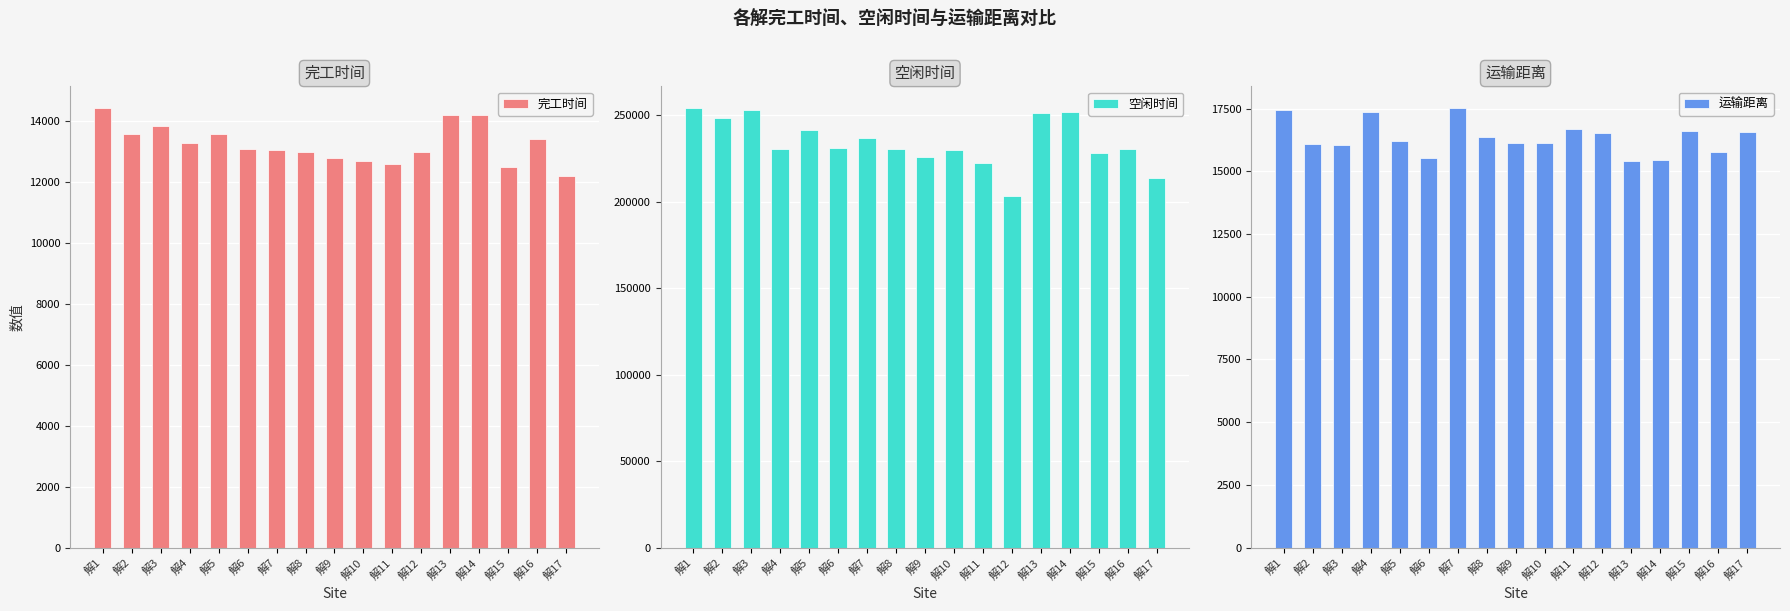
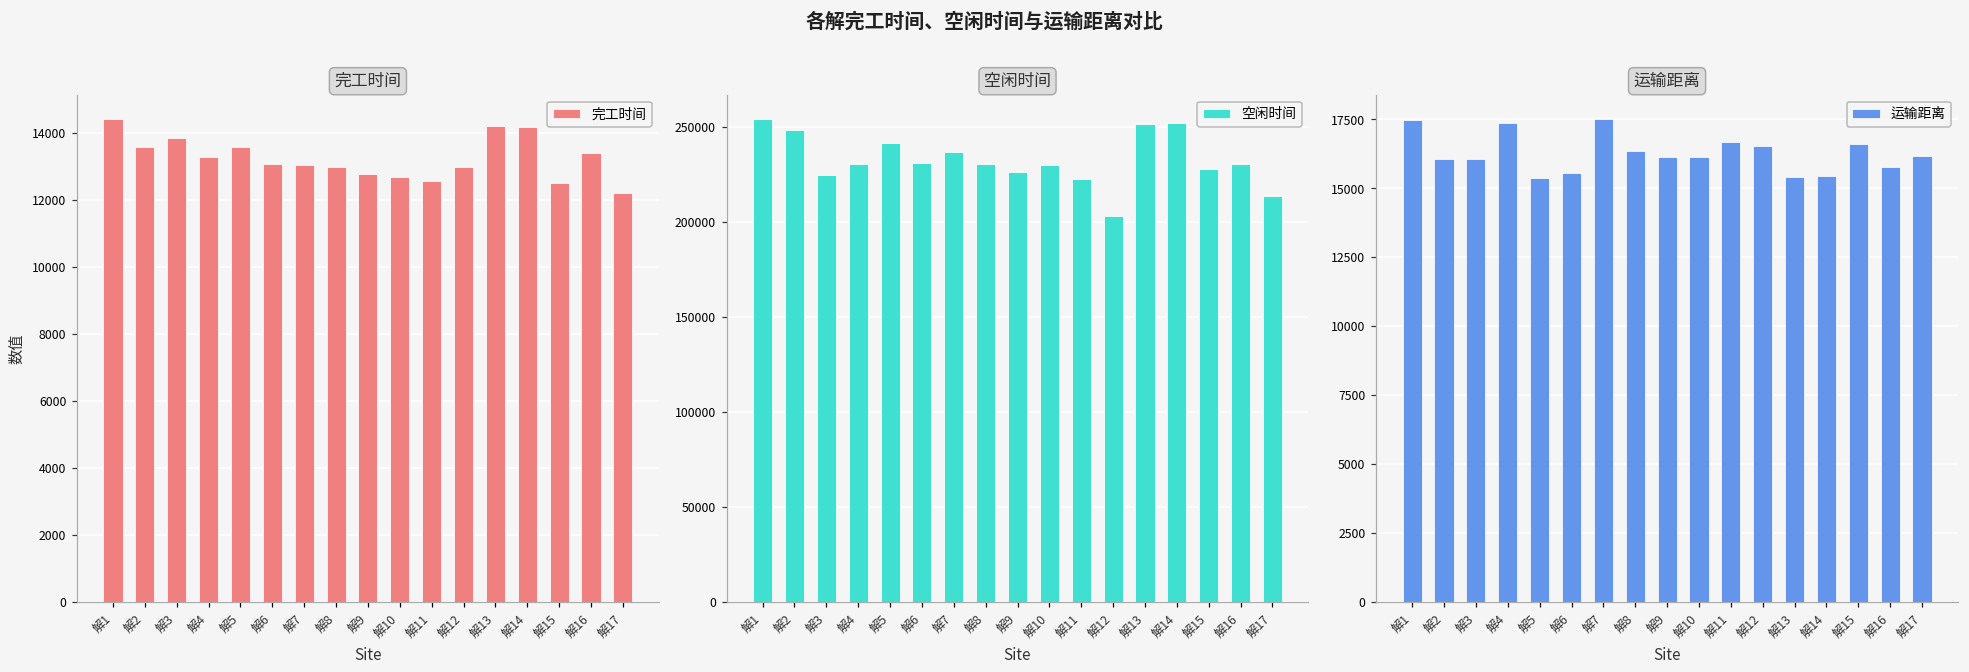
空闲时间, 解3: 253000 -> 224000
运输距离, 解5: 16200 -> 15400
运输距离, 解17: 16600 -> 16200
